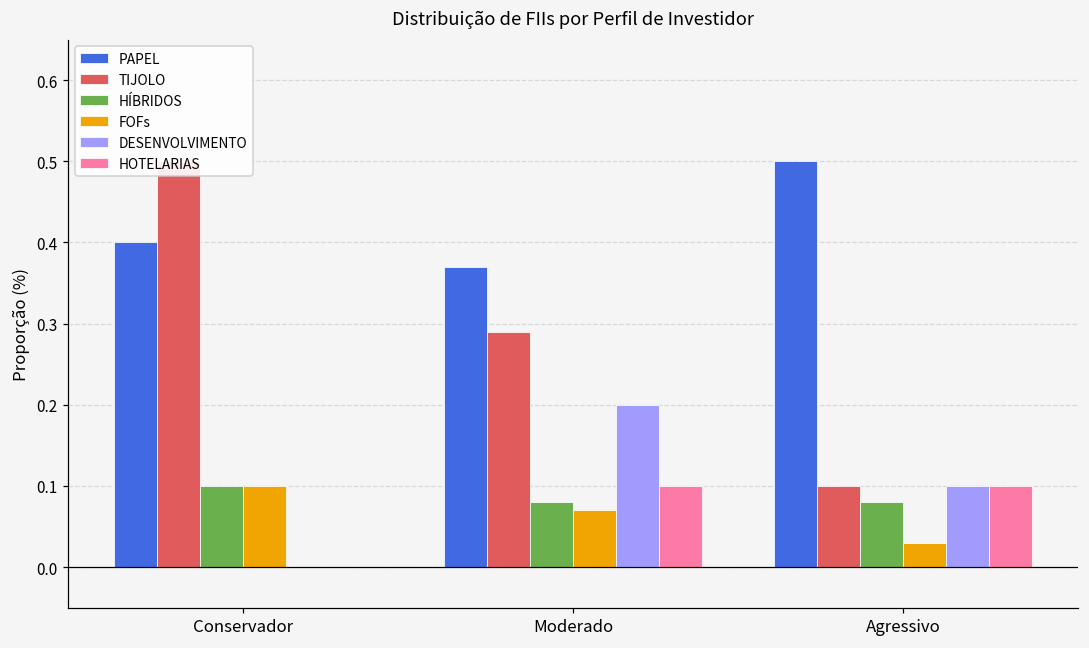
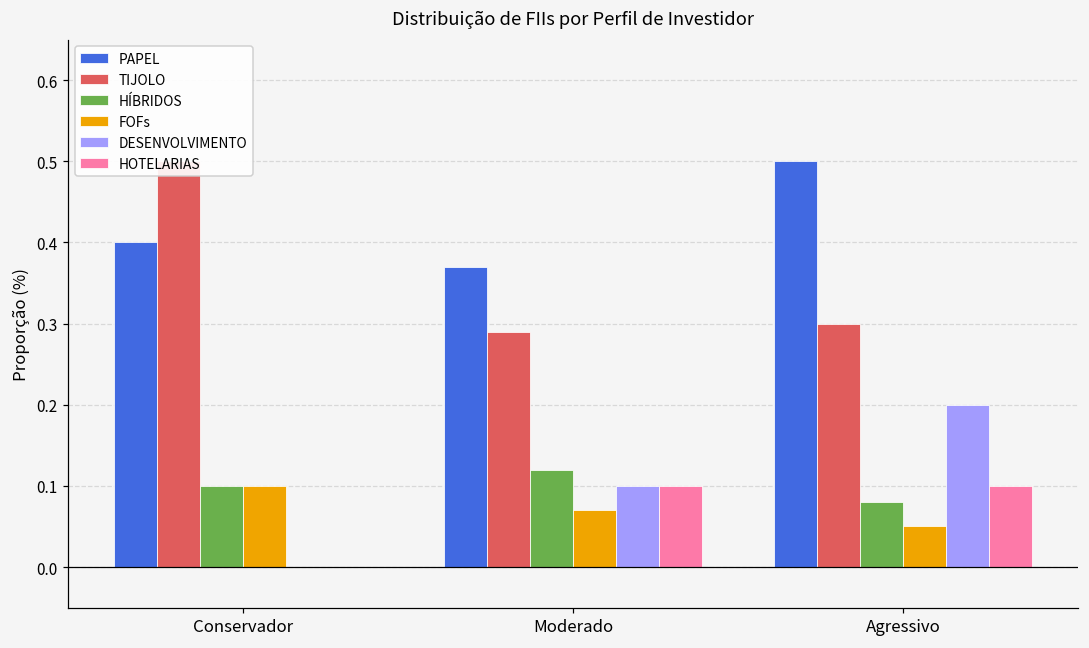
HÍBRIDOS, Moderado: 0.08 -> 0.12
DESENVOLVIMENTO, Moderado: 0.2 -> 0.1
TIJOLO, Agressivo: 0.1 -> 0.3
FOFs, Agressivo: 0.03 -> 0.05
DESENVOLVIMENTO, Agressivo: 0.1 -> 0.2
